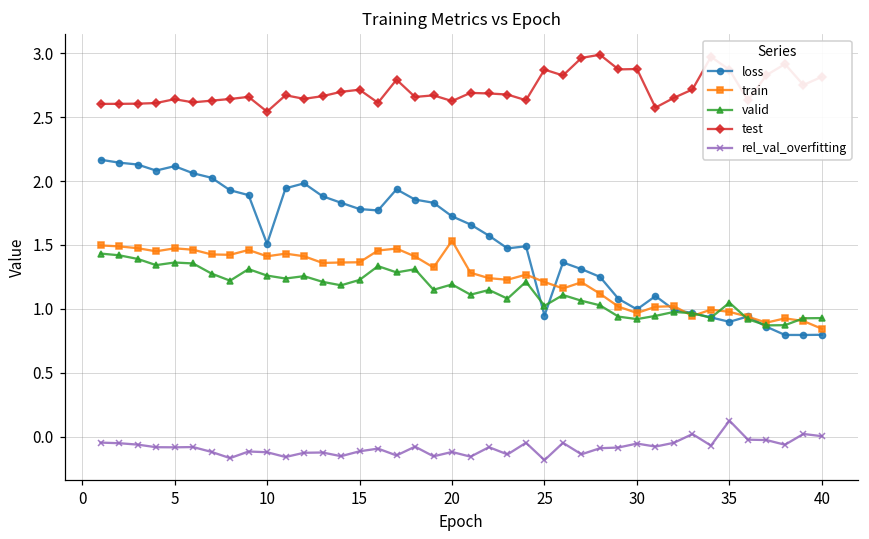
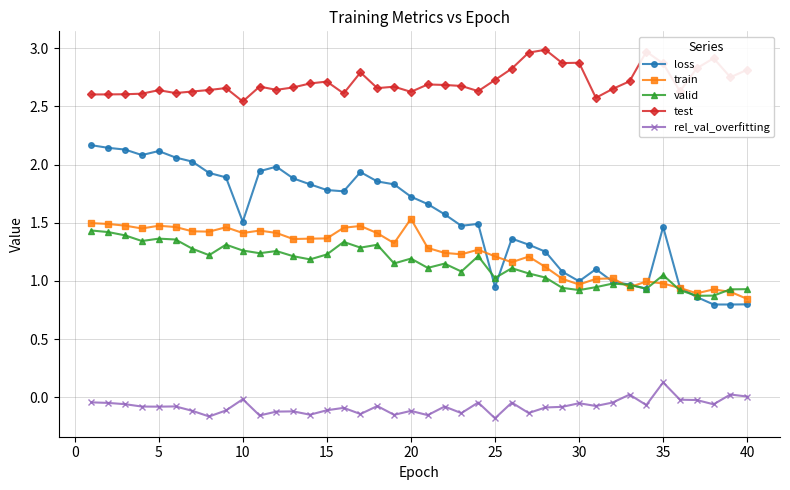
rel_val_overfitting, 10: -0.12 -> -0.02
test, 25: 2.87 -> 2.73
loss, 35: 0.90 -> 1.46
